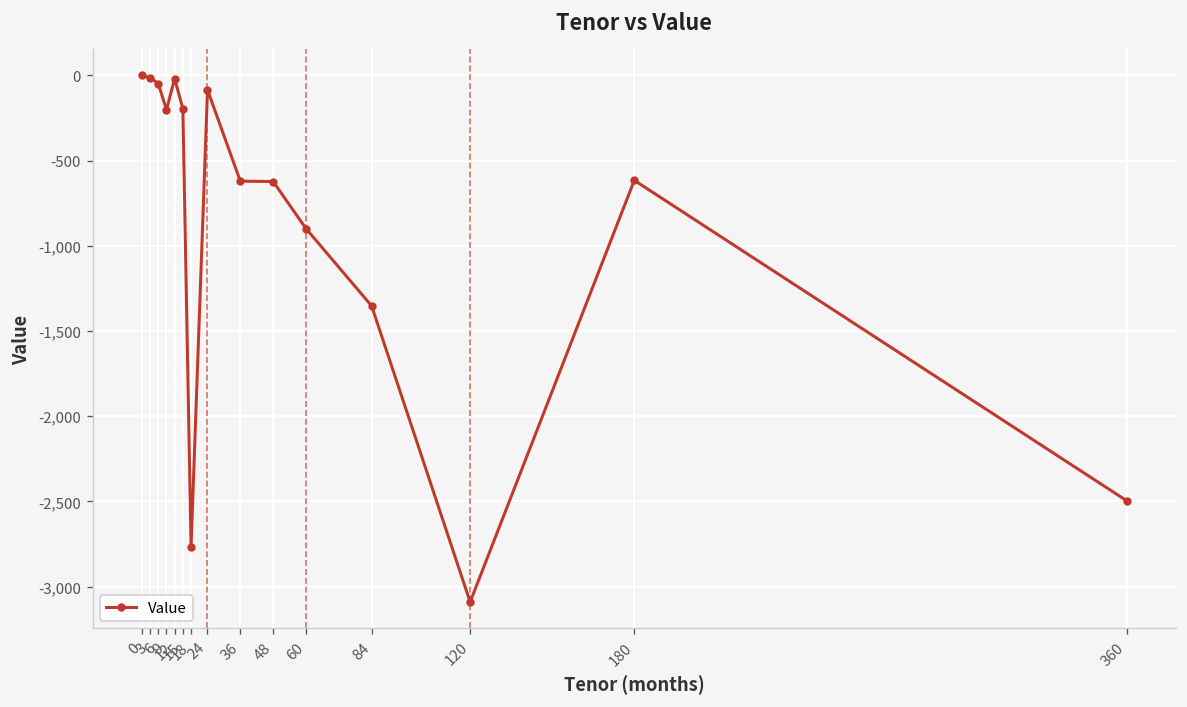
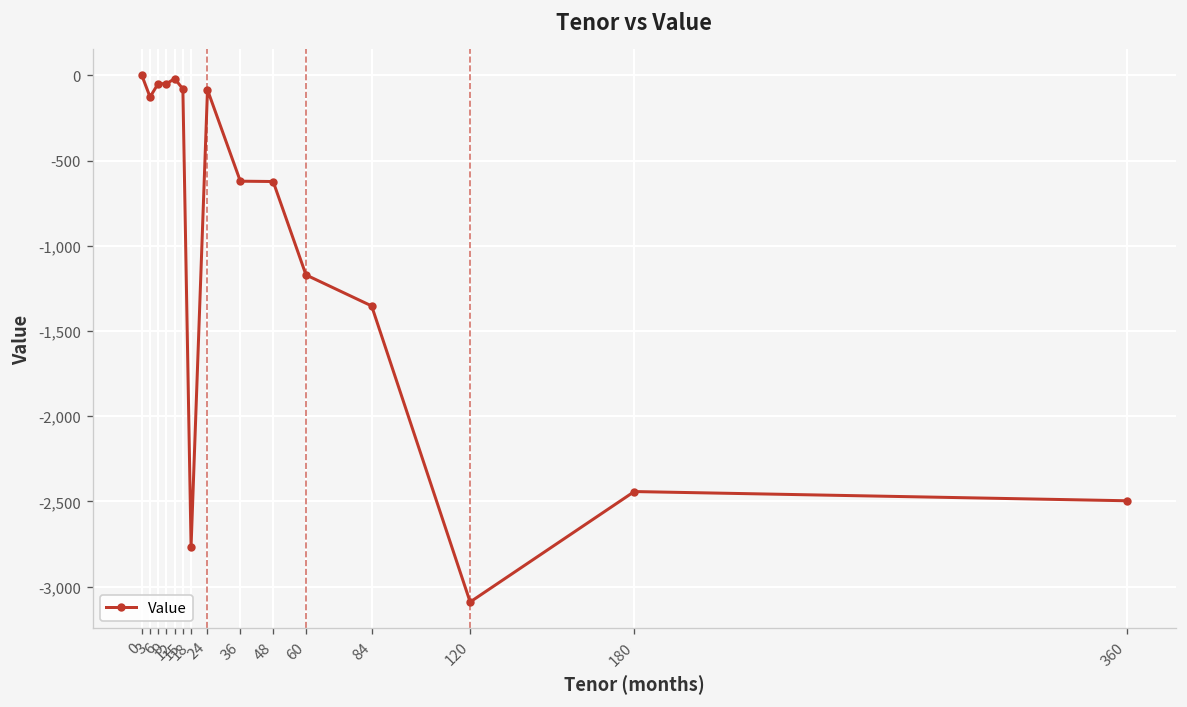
3: -10 -> -130
9: -200 -> -50
15: -200 -> -80
60: -900 -> -1,170
180: -620 -> -2,440
